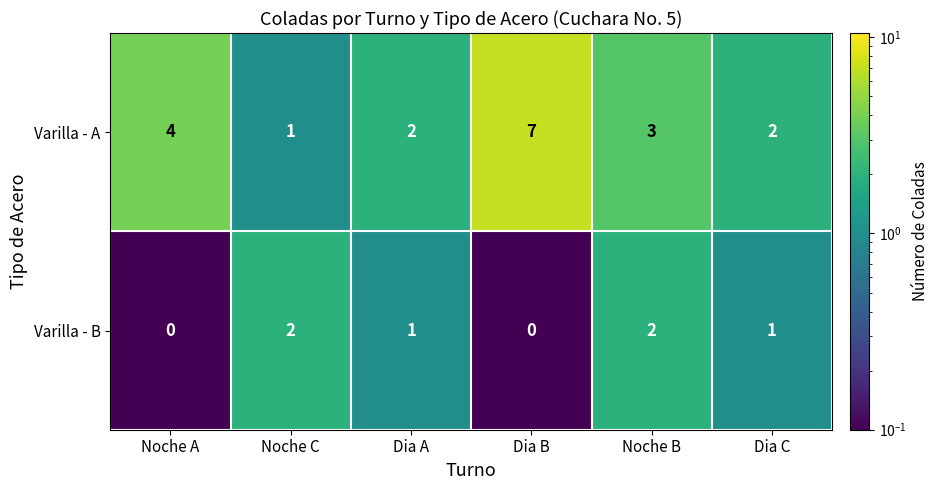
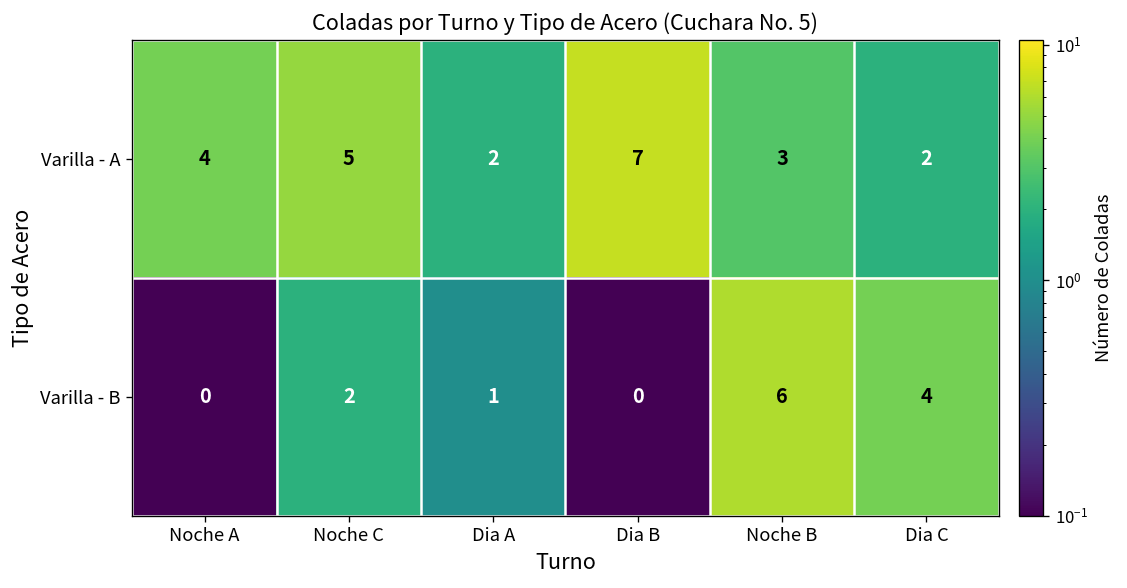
Varilla - A, Noche C: 1 -> 5
Varilla - B, Noche B: 2 -> 6
Varilla - B, Dia C: 1 -> 4
